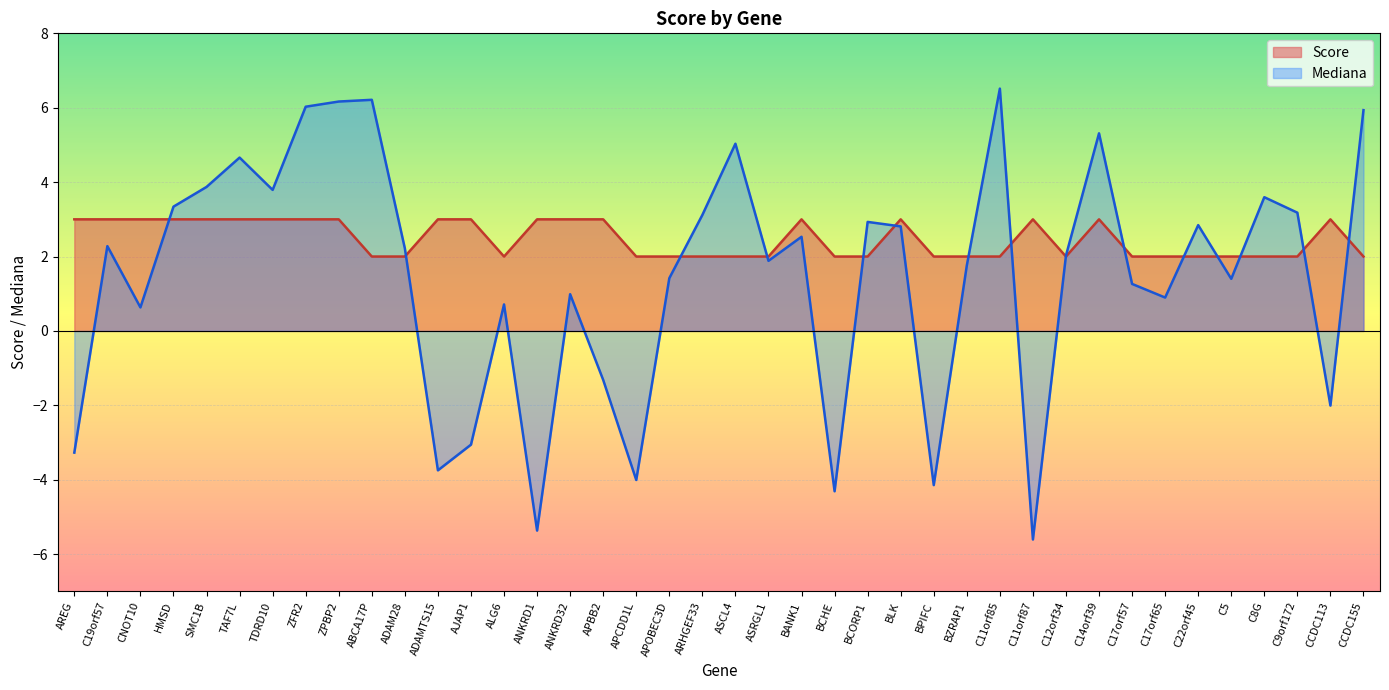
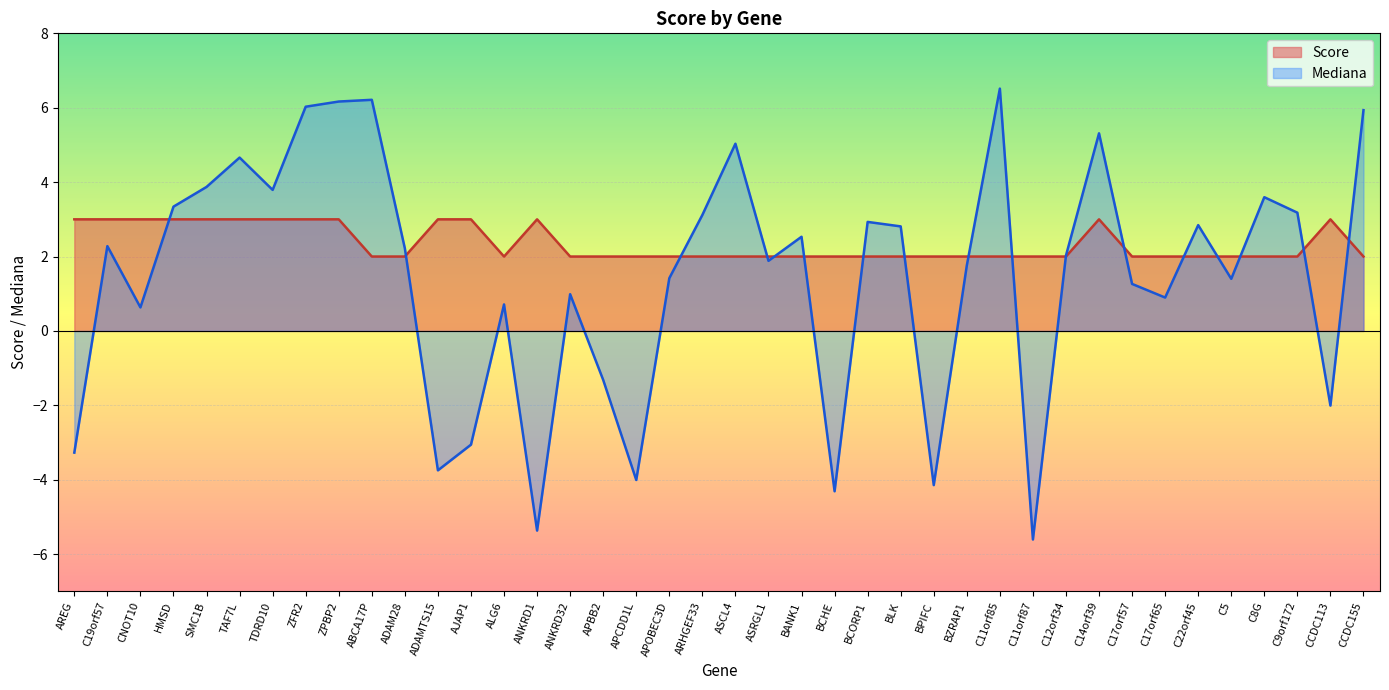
Score, ANKRD32: 3 -> 2
Score, APBB2: 3 -> 2
Score, BANK1: 3 -> 2
Score, BLK: 3 -> 2
Score, C11orf87: 3 -> 2
